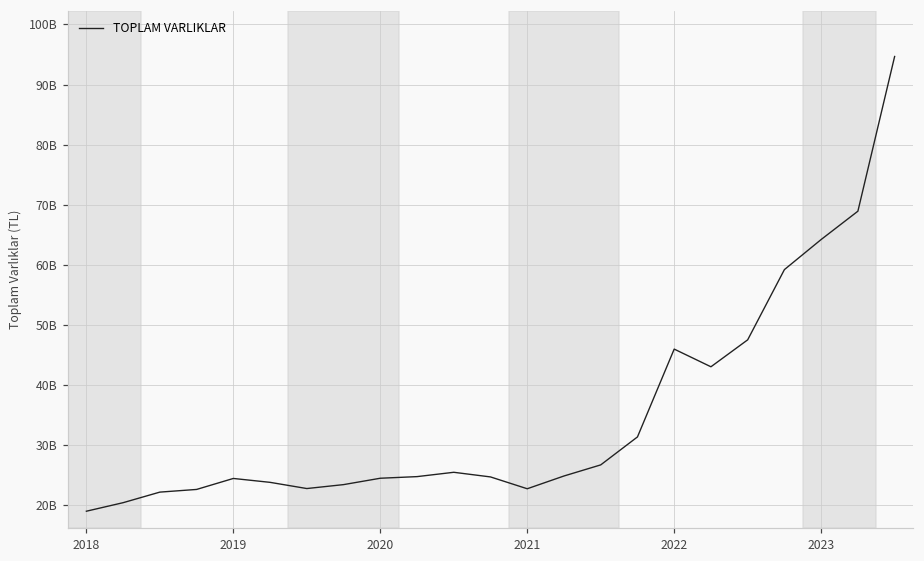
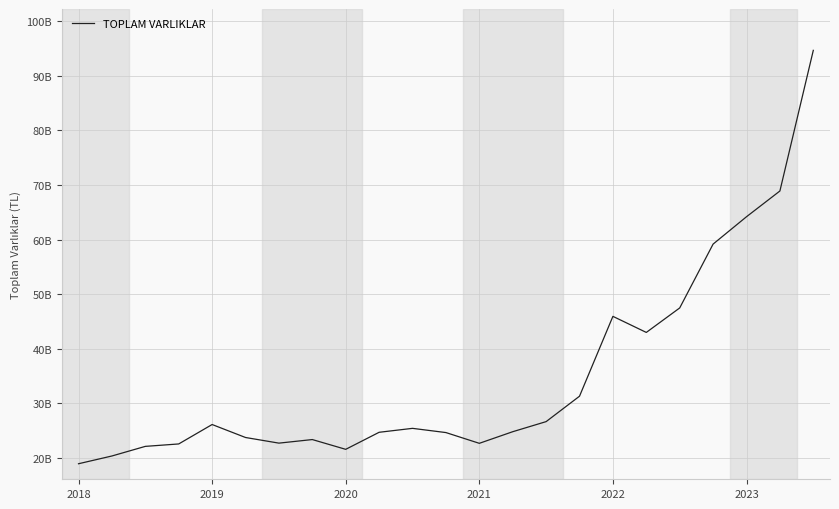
2019: 24000000000 -> 26000000000
2020: 24000000000 -> 22000000000
